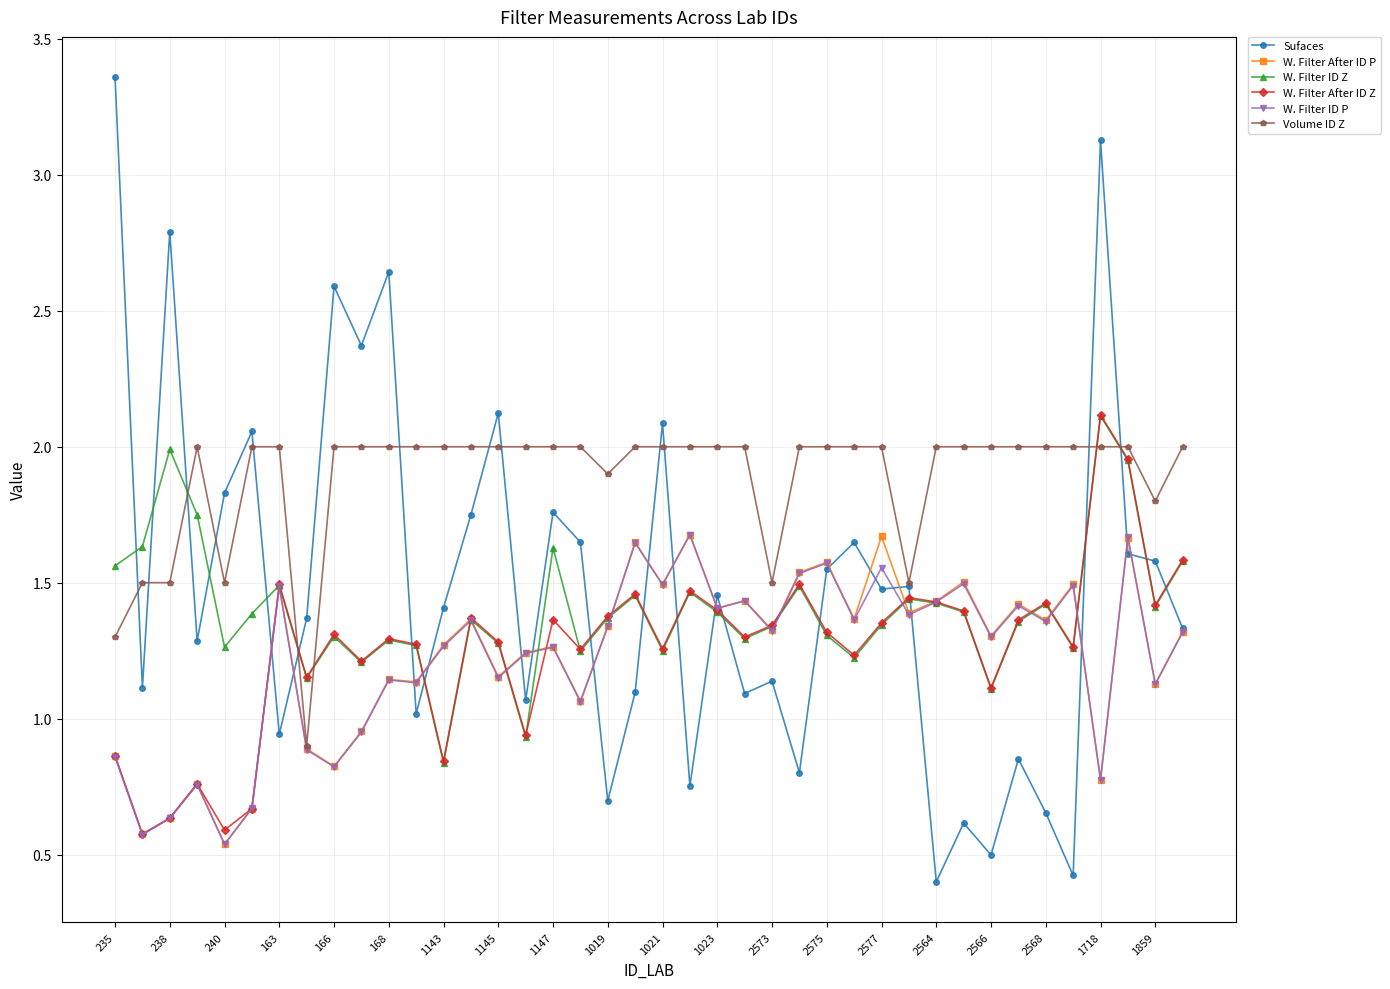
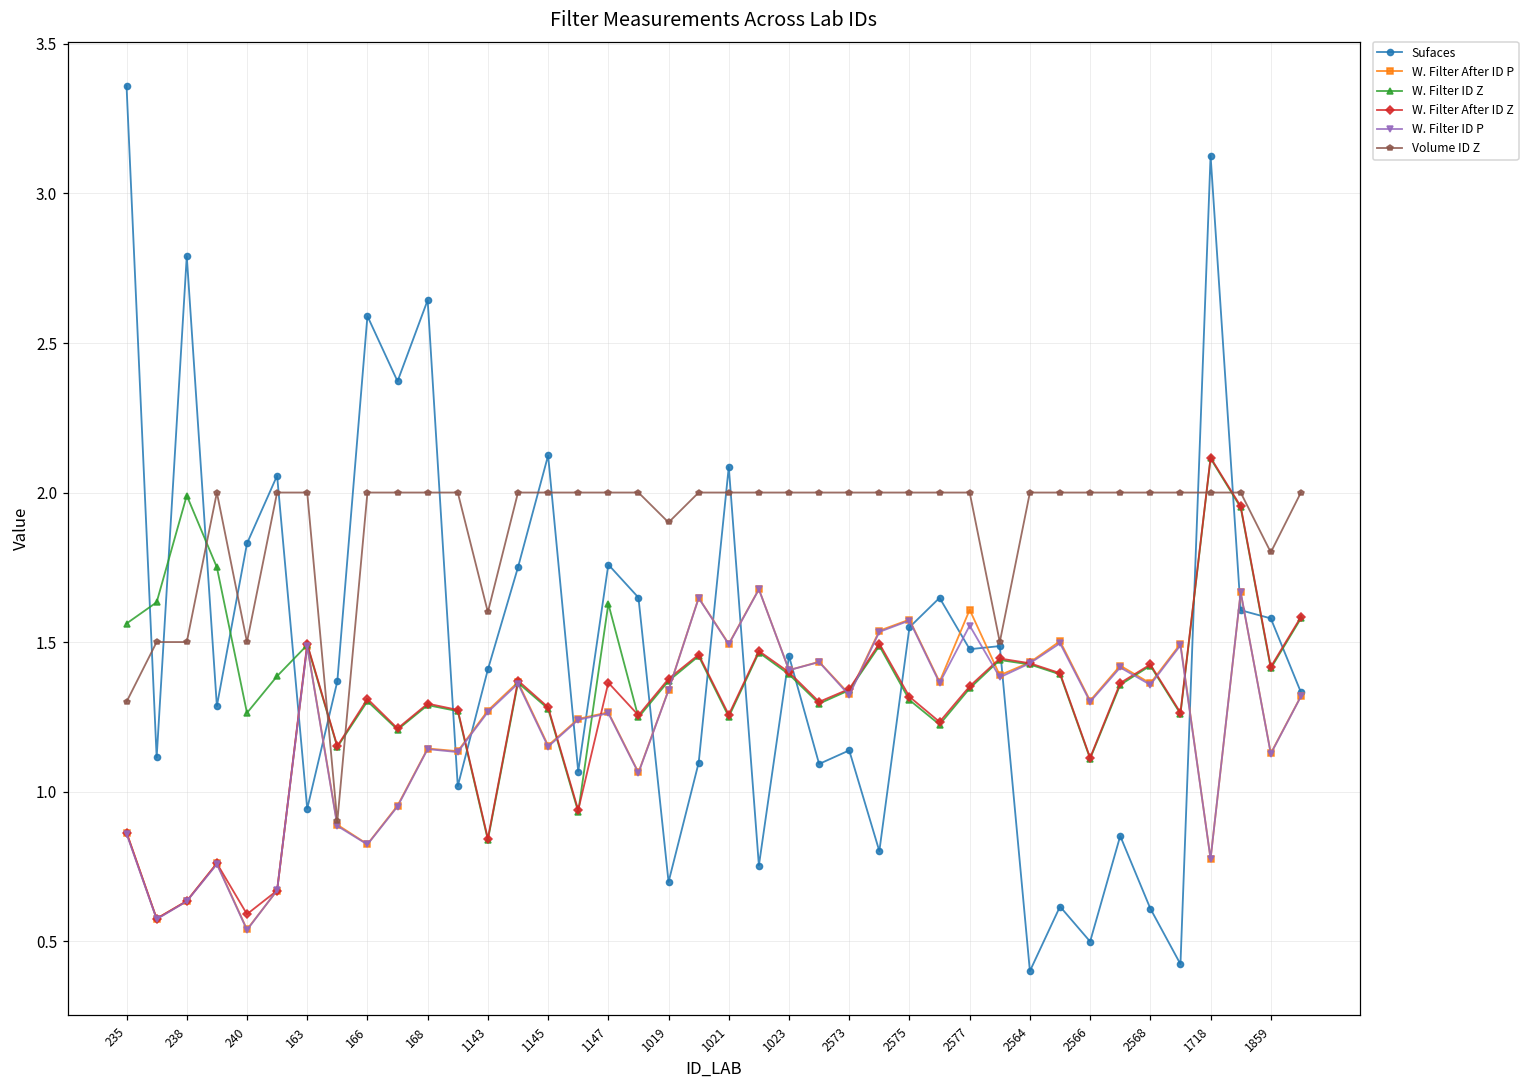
Volume ID Z, 1143: 2.0 -> 1.6
Volume ID Z, 2573: 1.5 -> 2.0
W. Filter After ID P, 2577: 1.67 -> 1.61
Sufaces, 2568: 0.65 -> 0.61
